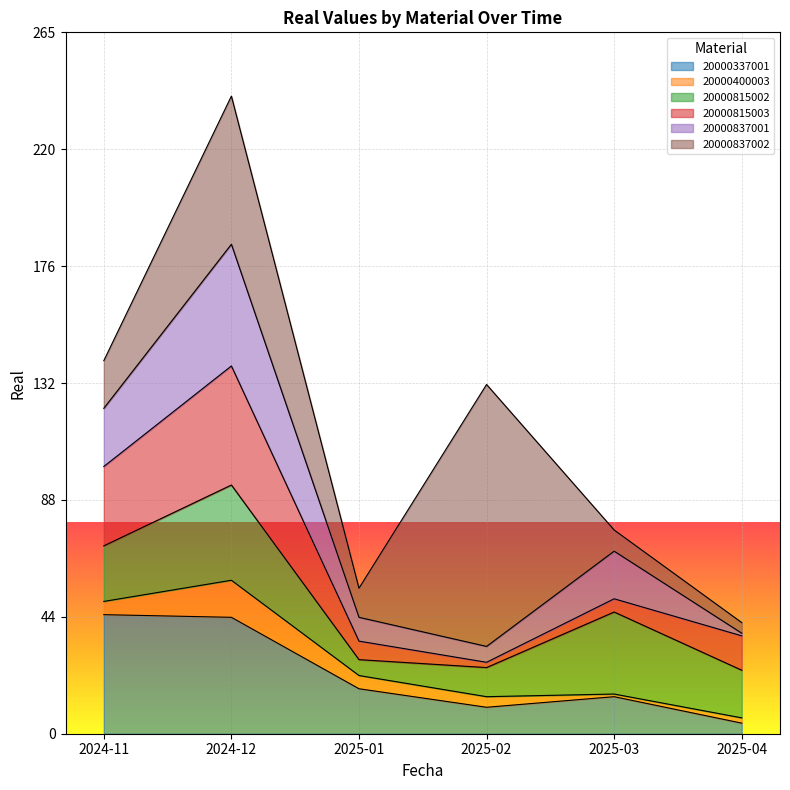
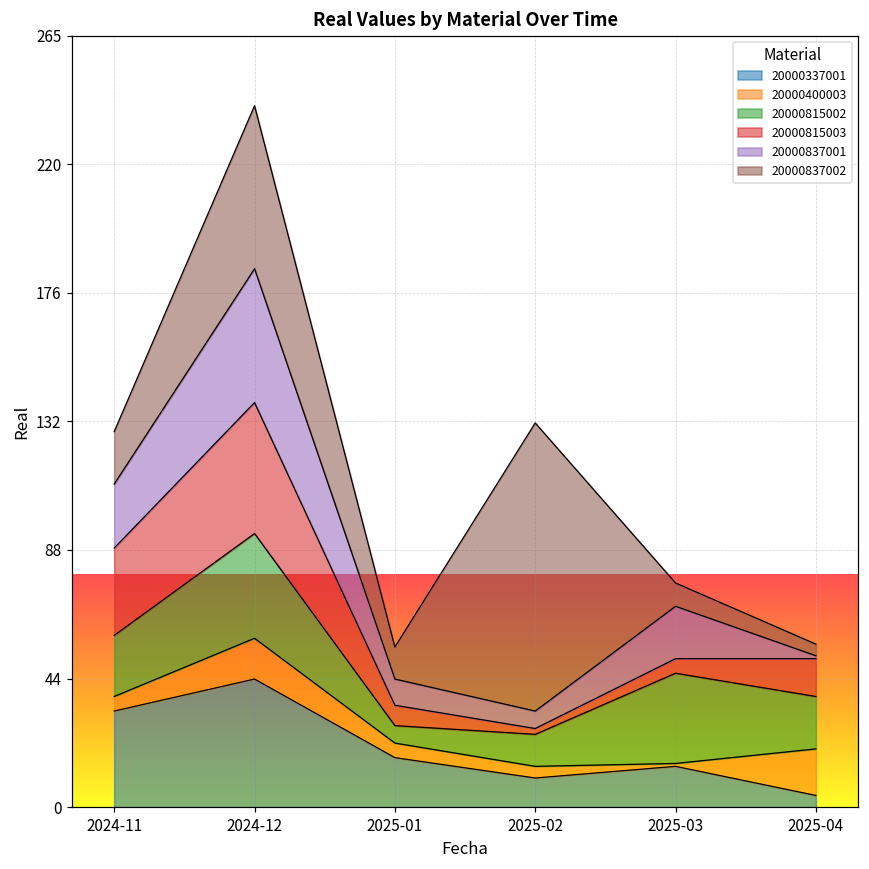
20000337001, 2024-11: 45 -> 33
20000400003, 2025-04: 2 -> 16
